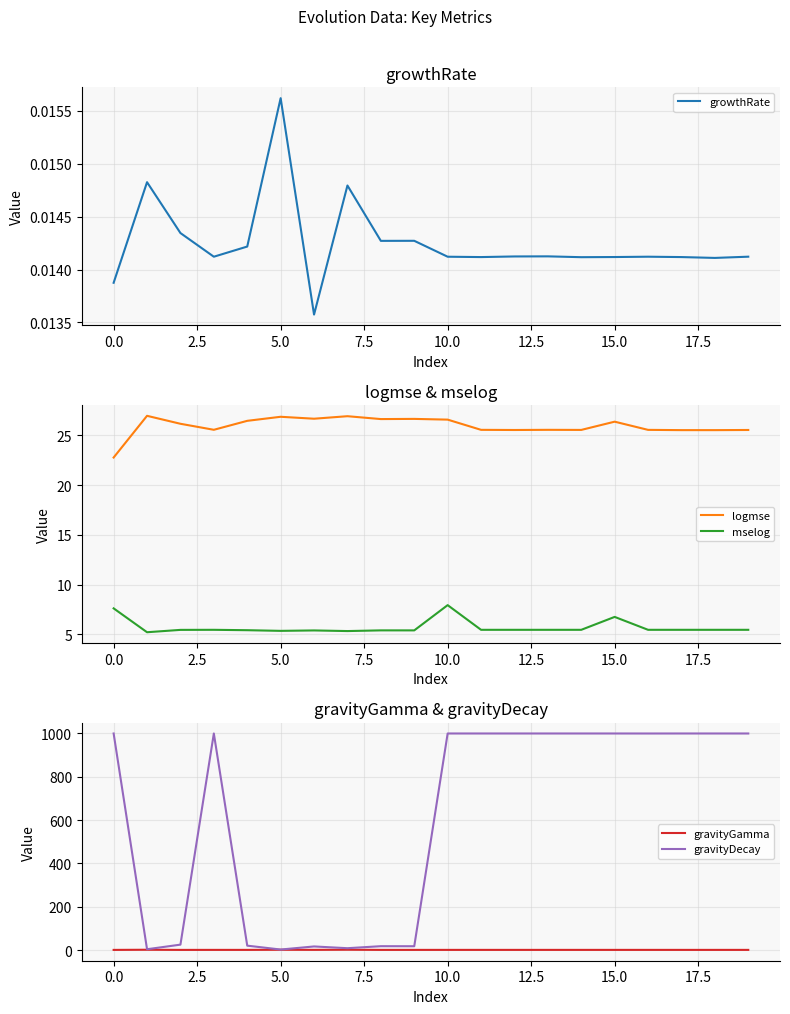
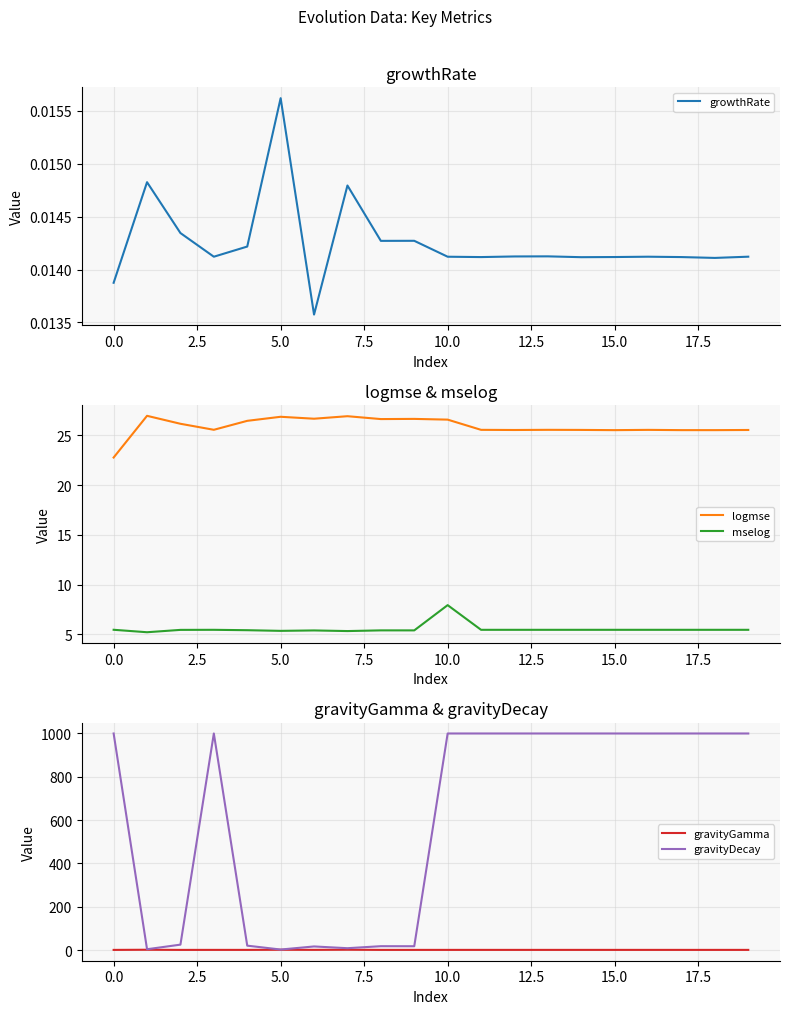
logmse & mselog, mselog, 0.0: 8 -> 5
logmse & mselog, logmse, 15.0: 26.4 -> 25.5
logmse & mselog, mselog, 15.0: 7 -> 5
